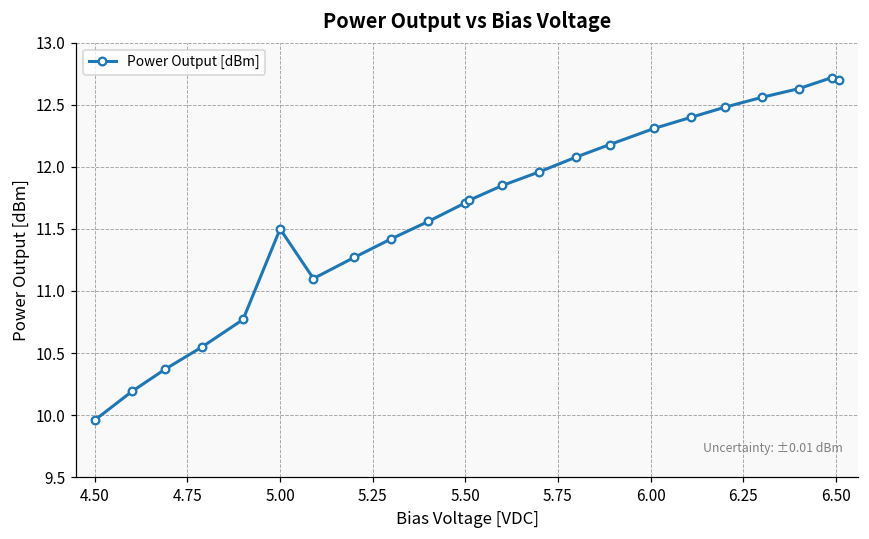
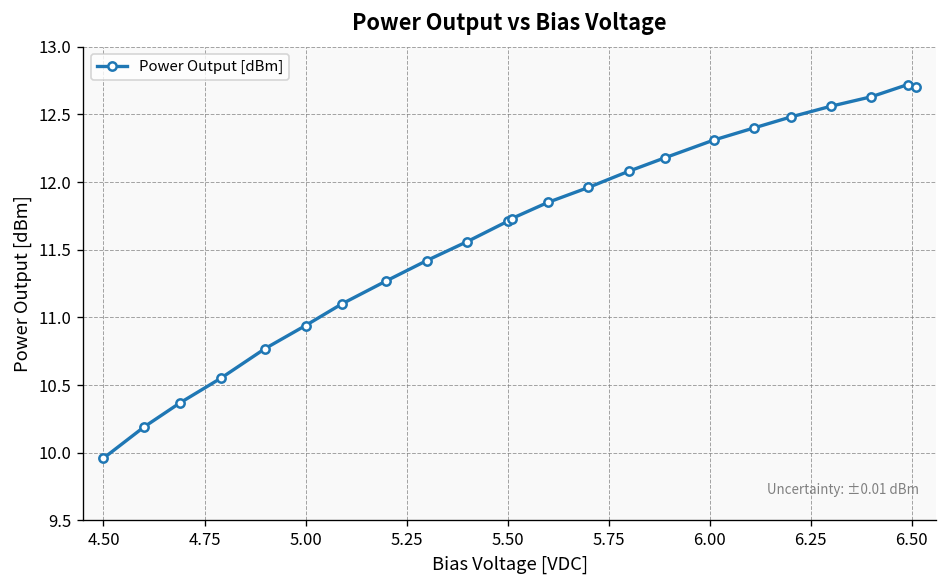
5.00: 11.50 -> 10.94
